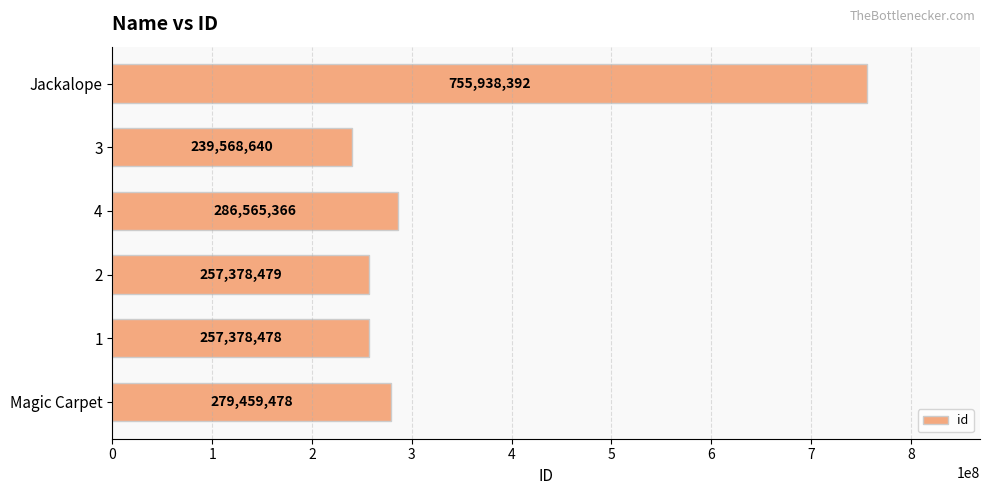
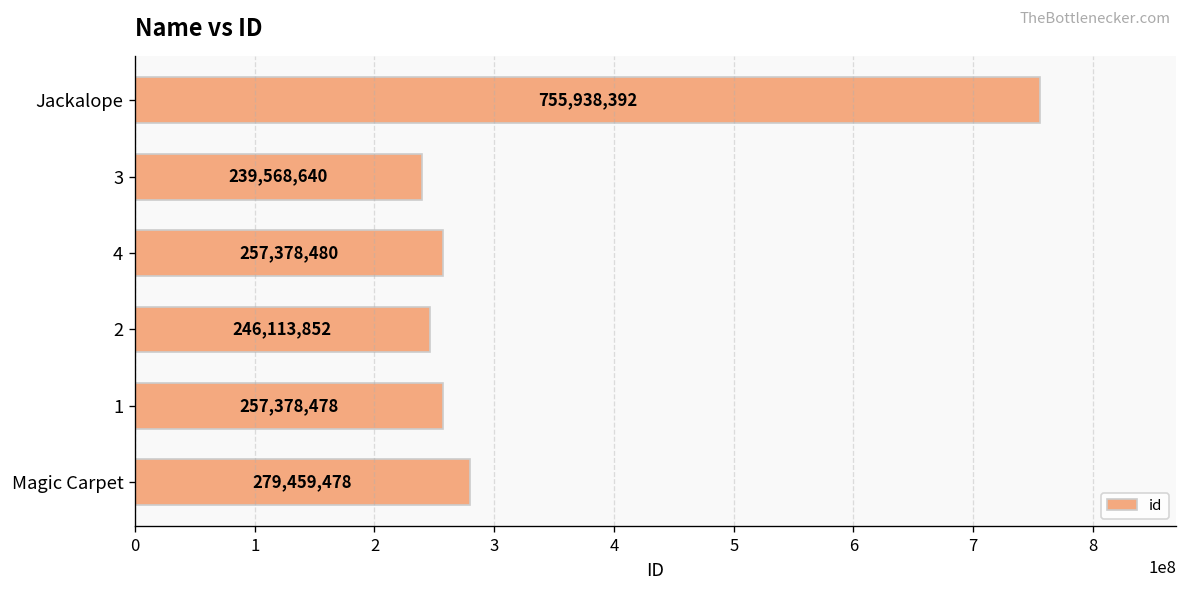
4: 286,565,366 -> 257,378,480
2: 257,378,479 -> 246,113,852
